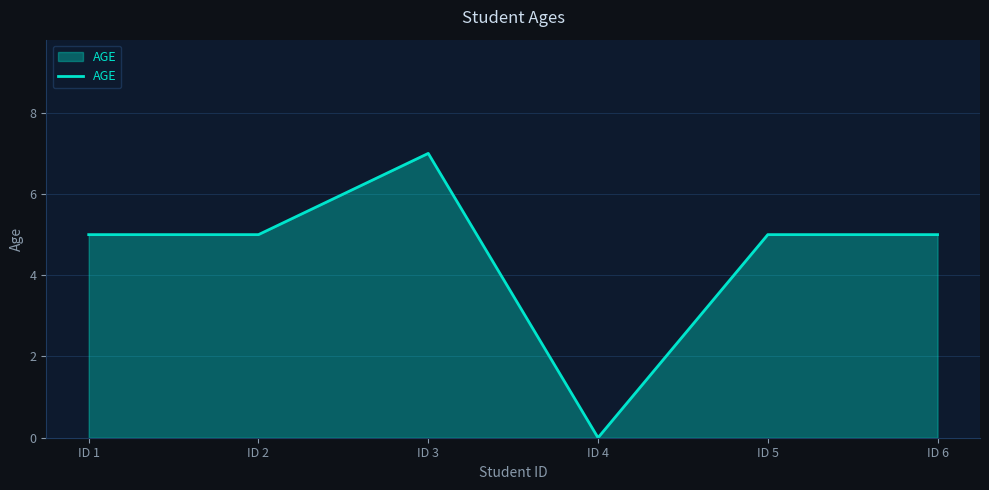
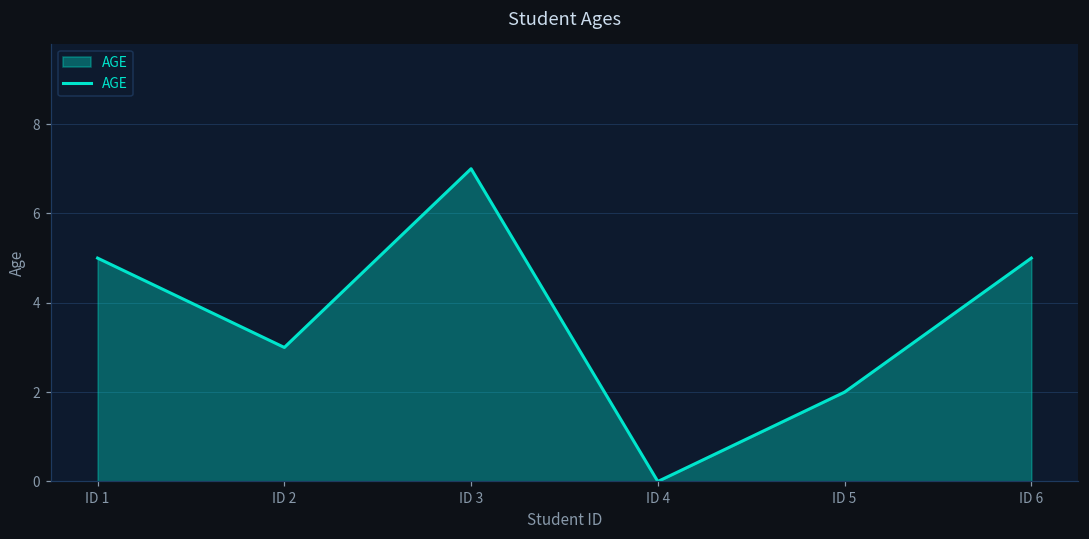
ID 2: 5 -> 3
ID 5: 5 -> 2
